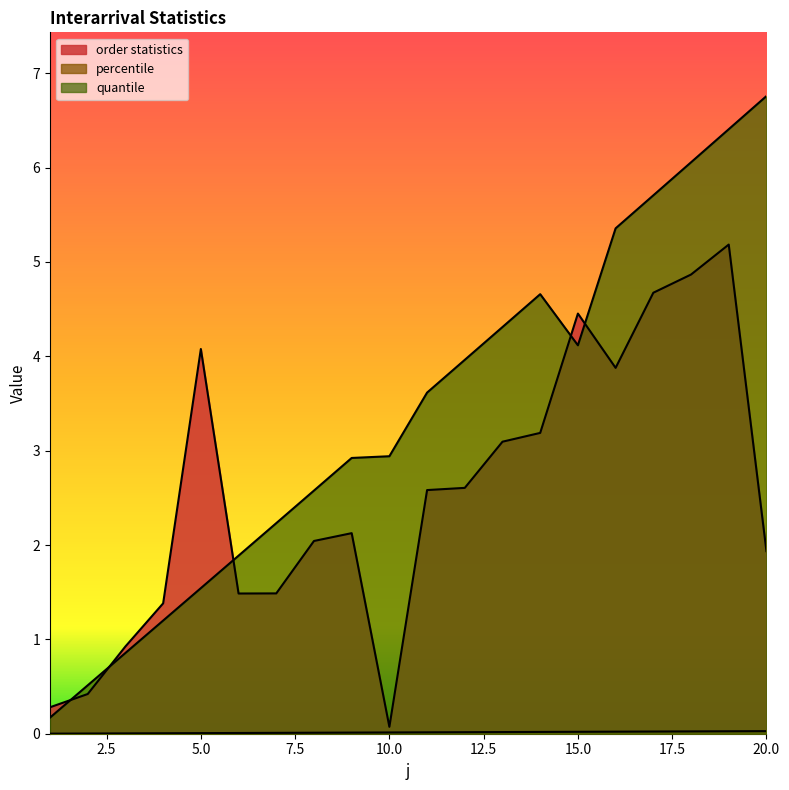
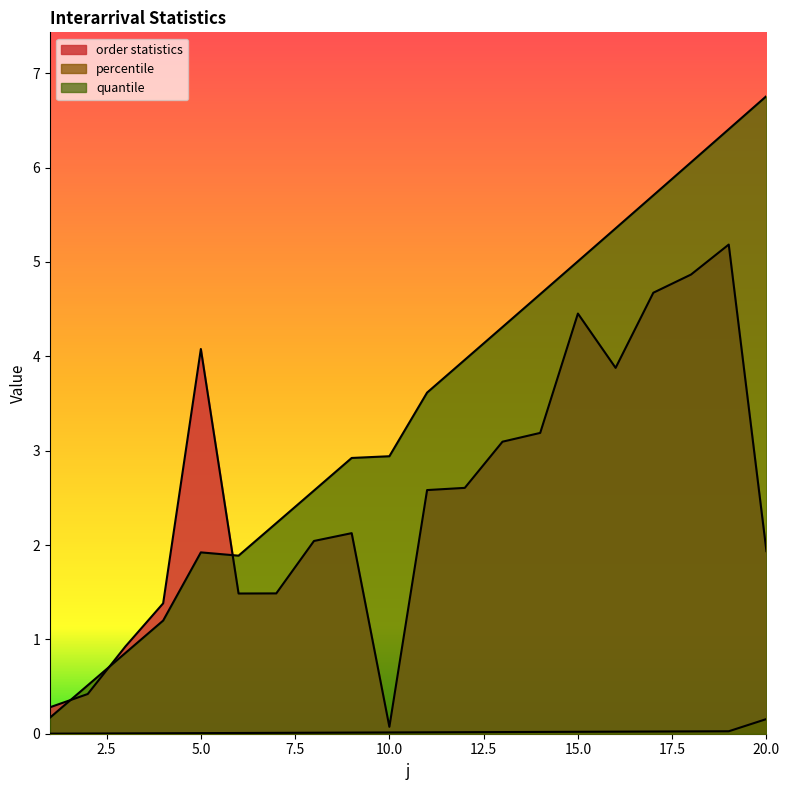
quantile, 5.0: 1.5 -> 1.9
quantile, 15.0: 4.1 -> 5.0
percentile, 20.0: 0.0 -> 0.2
